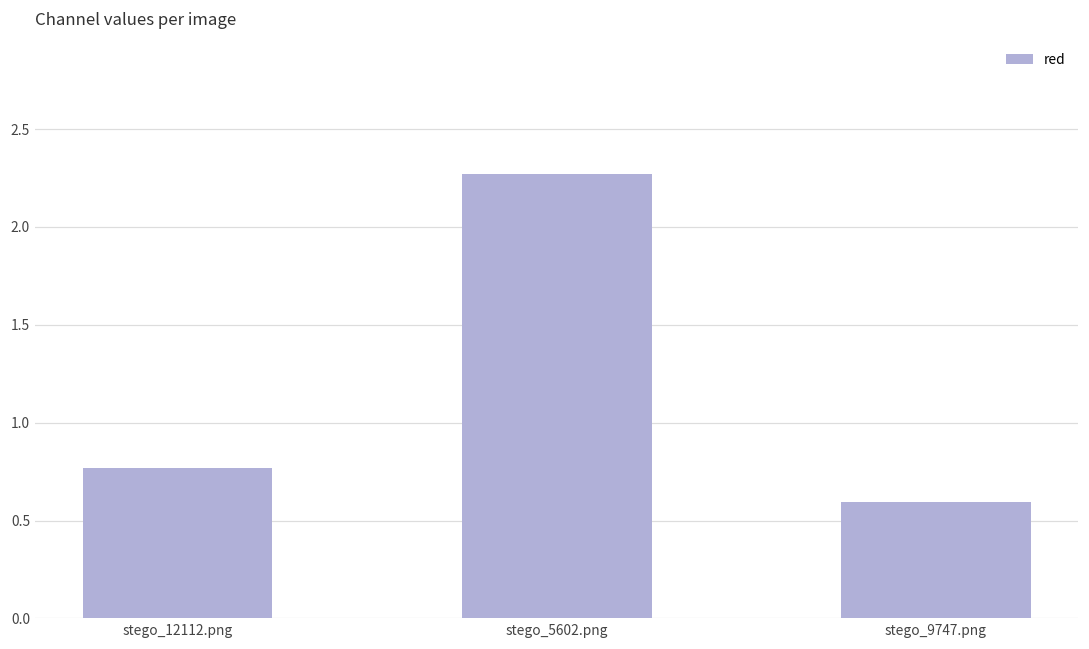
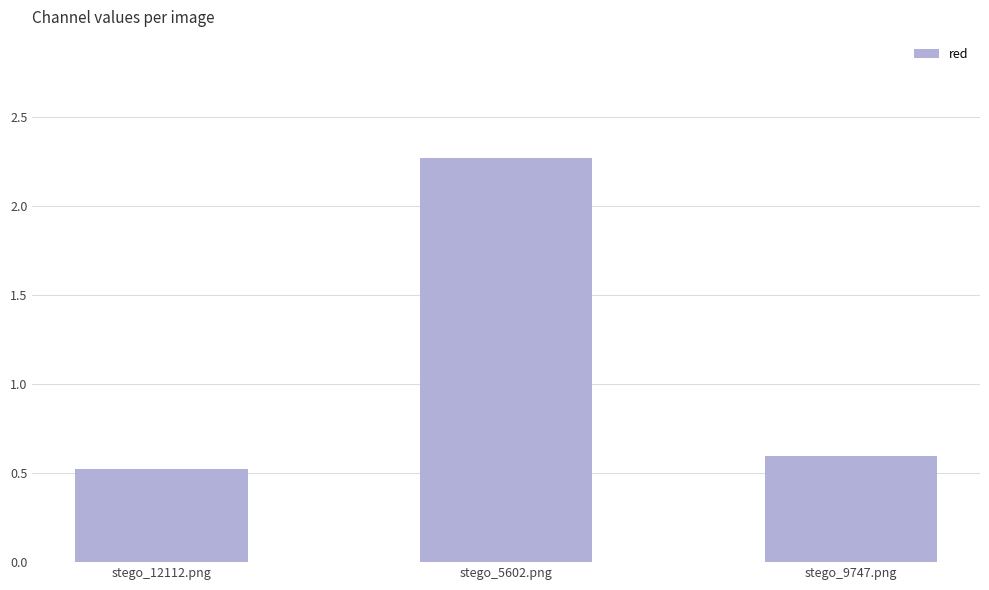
stego_12112.png: 0.77 -> 0.52
